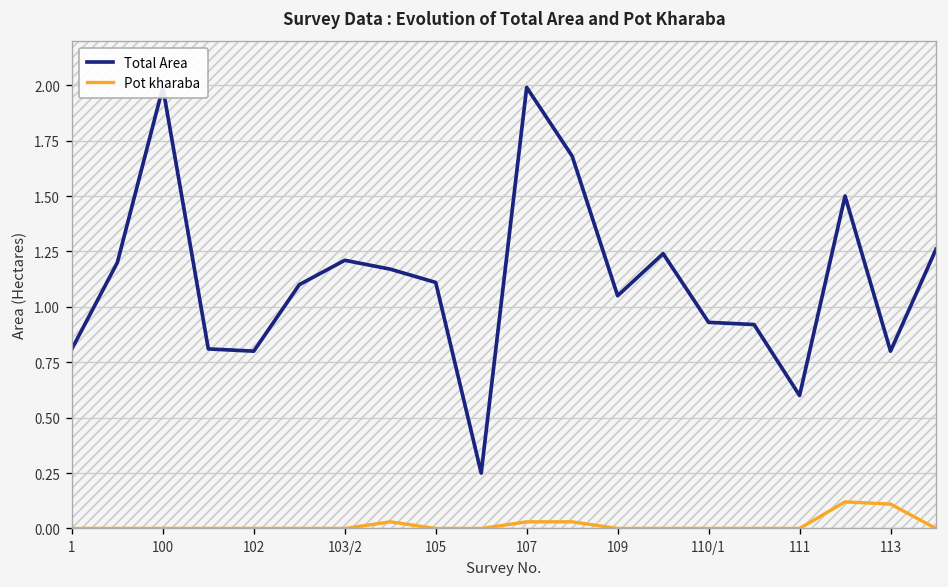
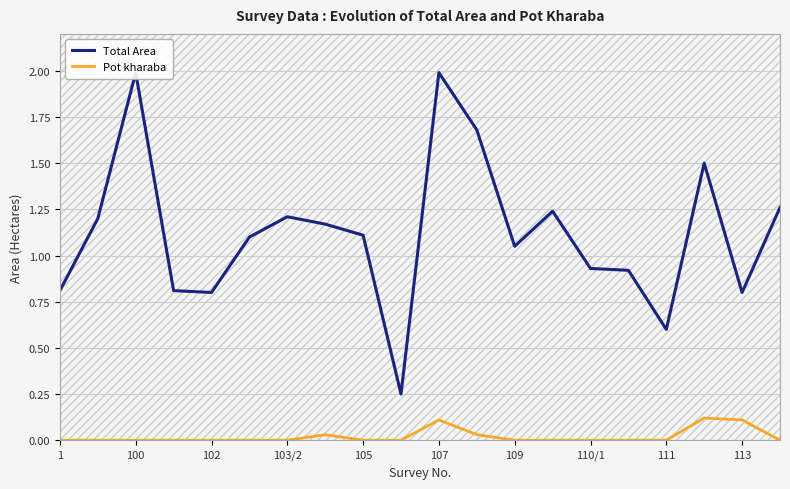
Pot kharaba, 107: 0.03 -> 0.11
